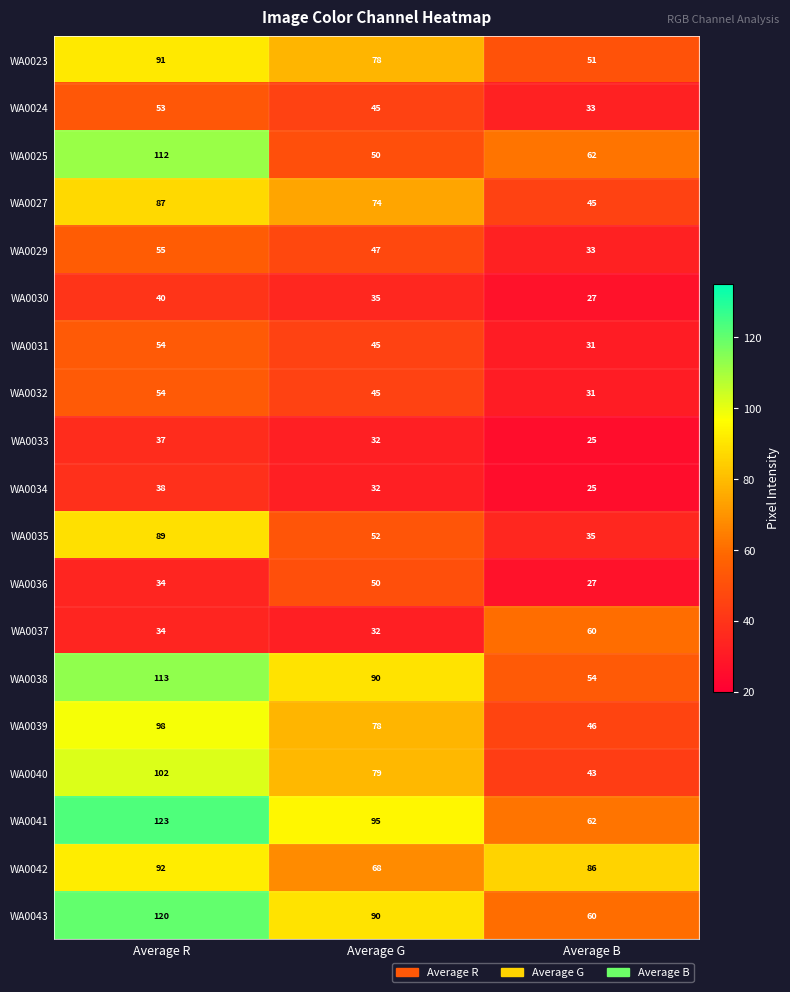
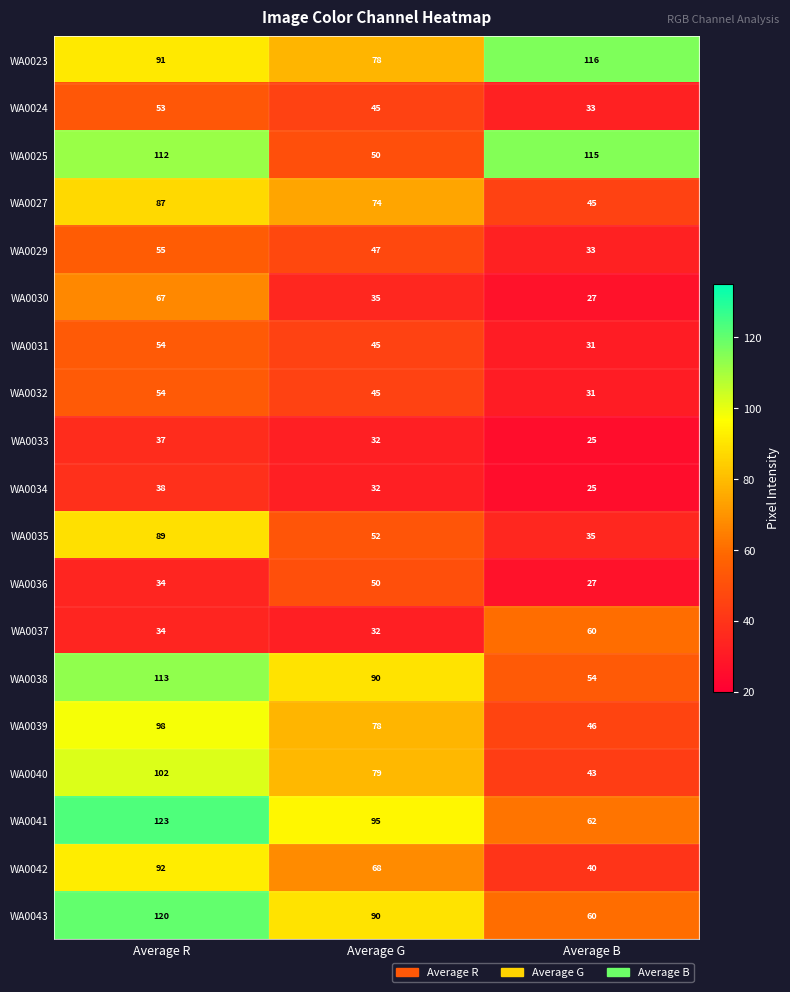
WA0023, Average B: 51 -> 116
WA0025, Average B: 62 -> 115
WA0030, Average R: 40 -> 67
WA0042, Average B: 86 -> 40
